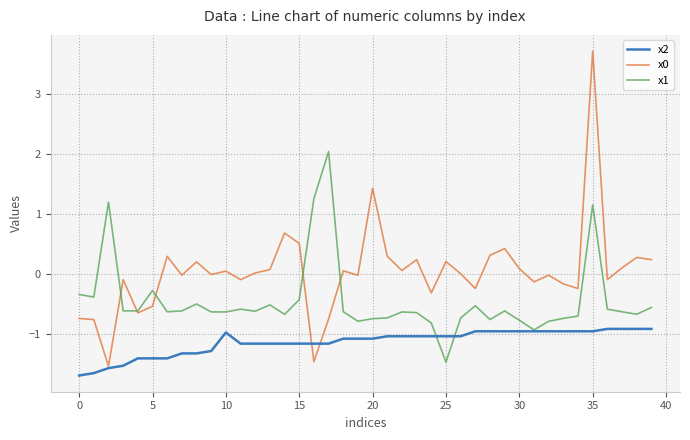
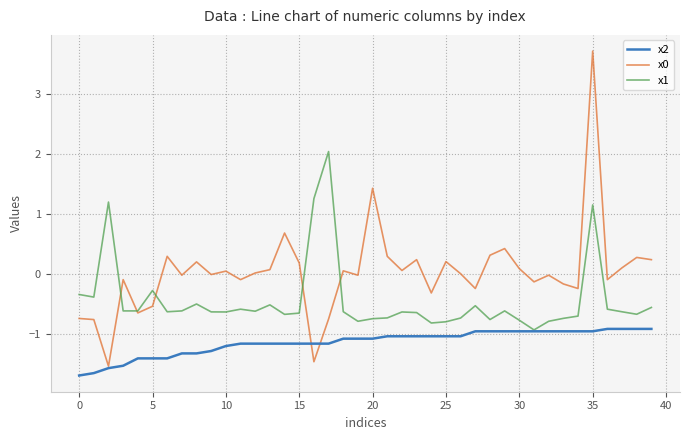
x2, 10: -1.0 -> -1.2
x0, 15: 0.5 -> 0.2
x1, 15: -0.4 -> -0.6
x1, 25: -1.5 -> -0.8
